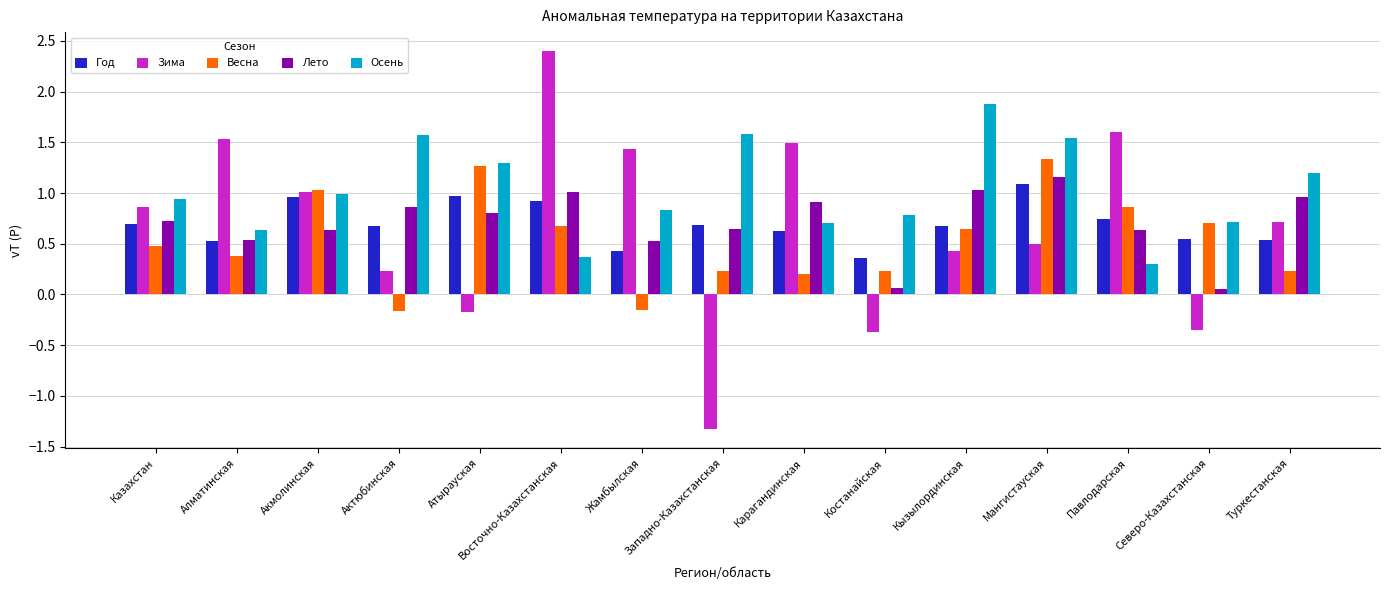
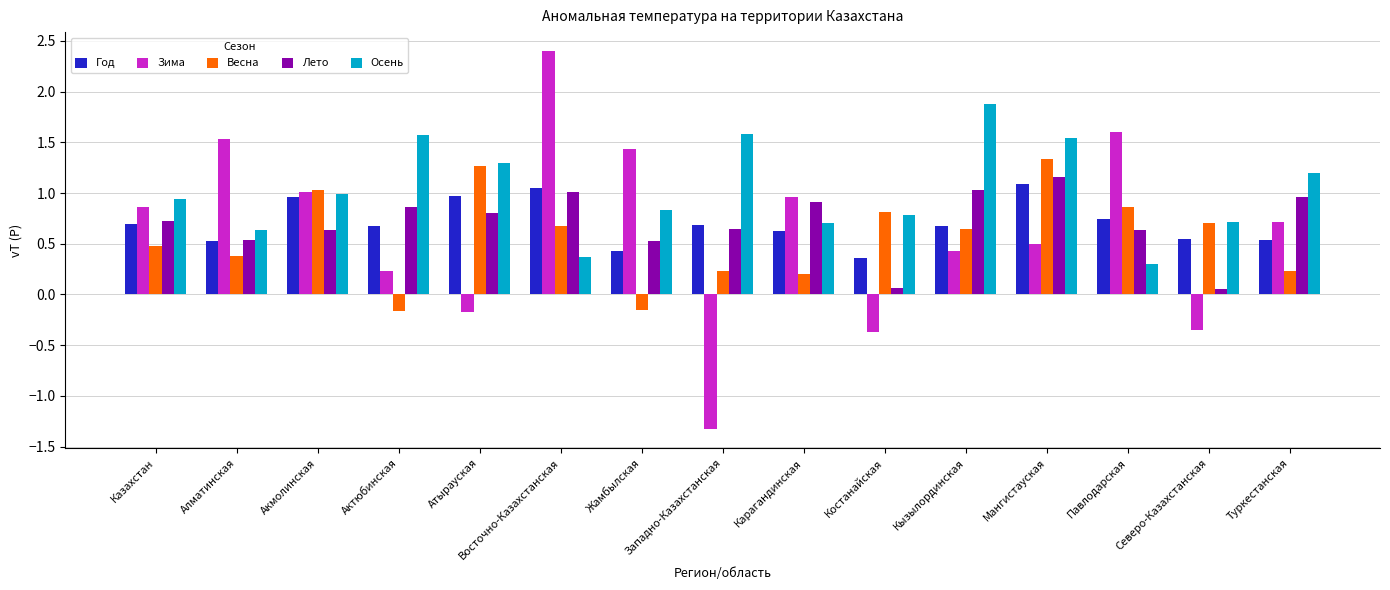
Год, Восточно-Казахстанская: 0.92 -> 1.05
Зима, Карагандинская: 1.49 -> 0.96
Весна, Костанайская: 0.23 -> 0.81
